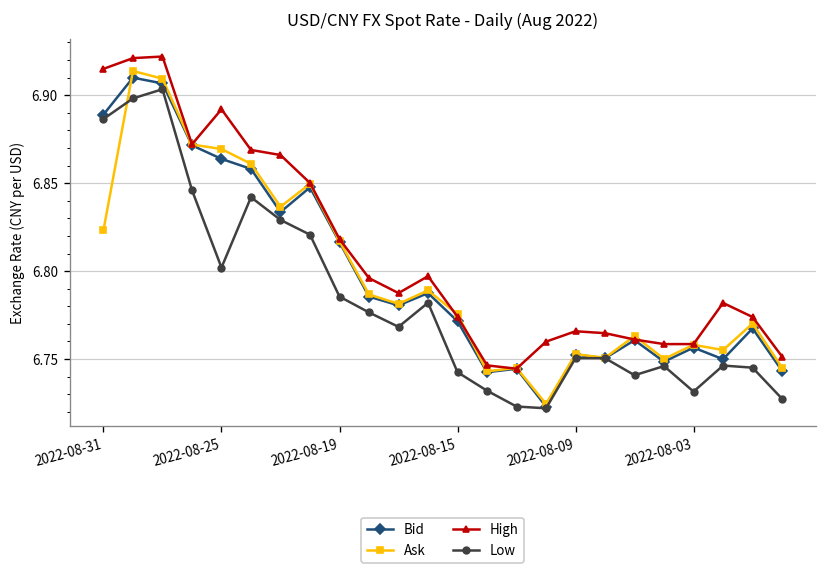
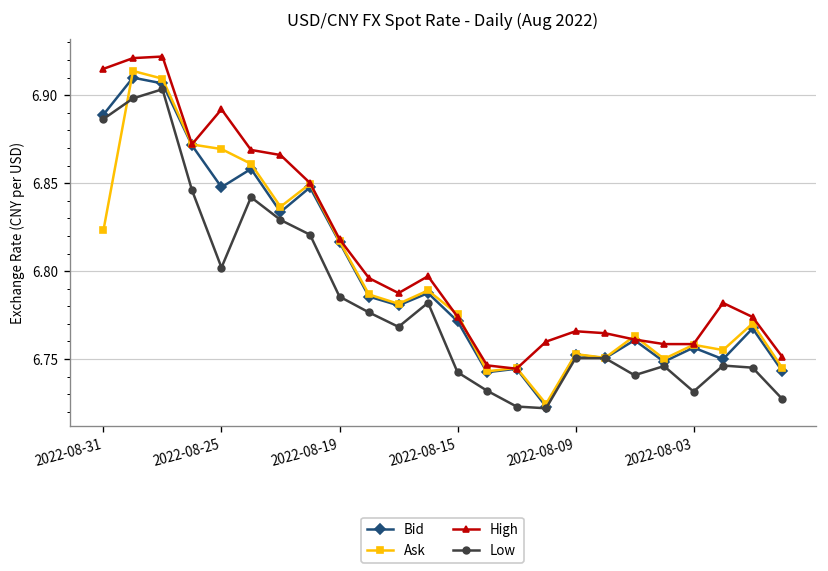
Bid, 2022-08-25: 6.864 -> 6.848
